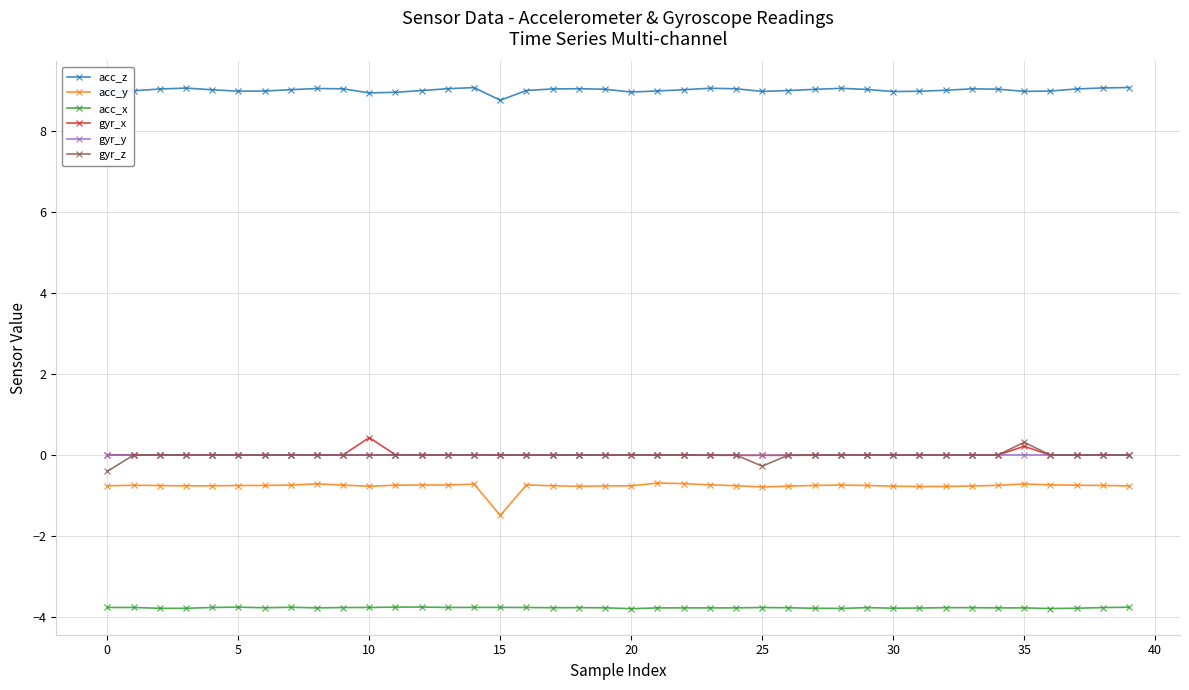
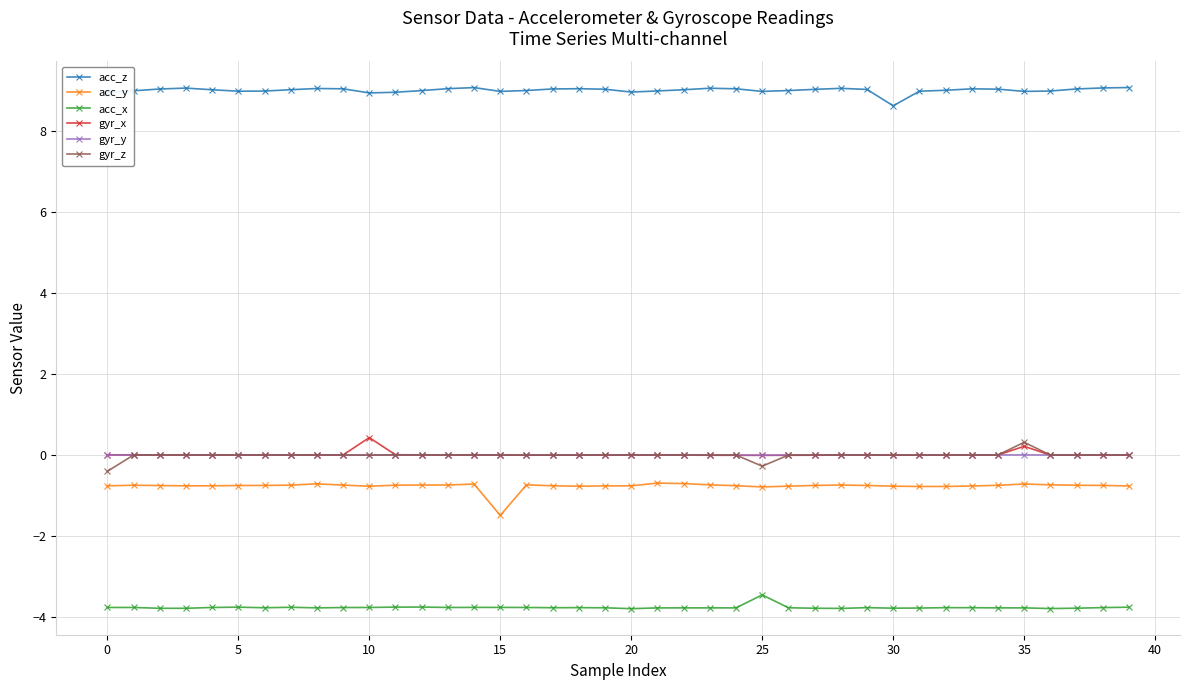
acc_z, 15: 8.8 -> 9.0
acc_x, 25: -3.8 -> -3.5
acc_z, 30: 9.0 -> 8.6
